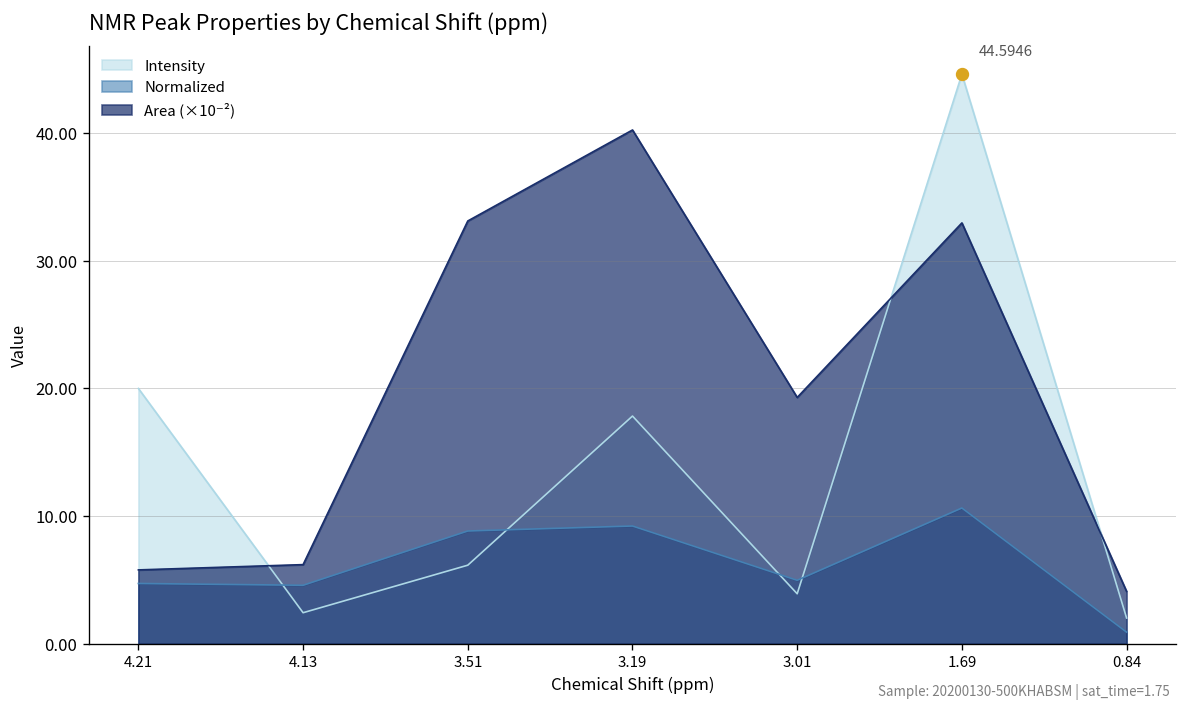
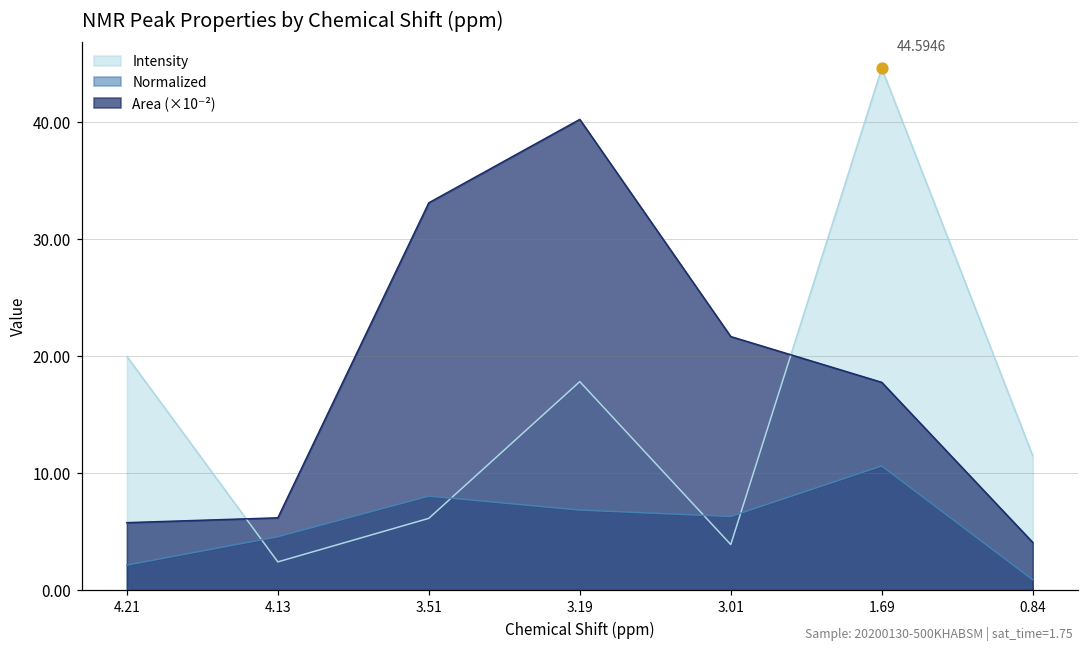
Normalized, 4.21: 4.7 -> 2.2
Normalized, 3.51: 8.8 -> 8.1
Normalized, 3.19: 9.2 -> 6.9
Normalized, 3.01: 5.0 -> 6.3
Area (×10⁻²), 3.01: 19.3 -> 21.7
Area (×10⁻²), 1.69: 32.9 -> 17.8
Intensity, 0.84: 2.0 -> 11.5
